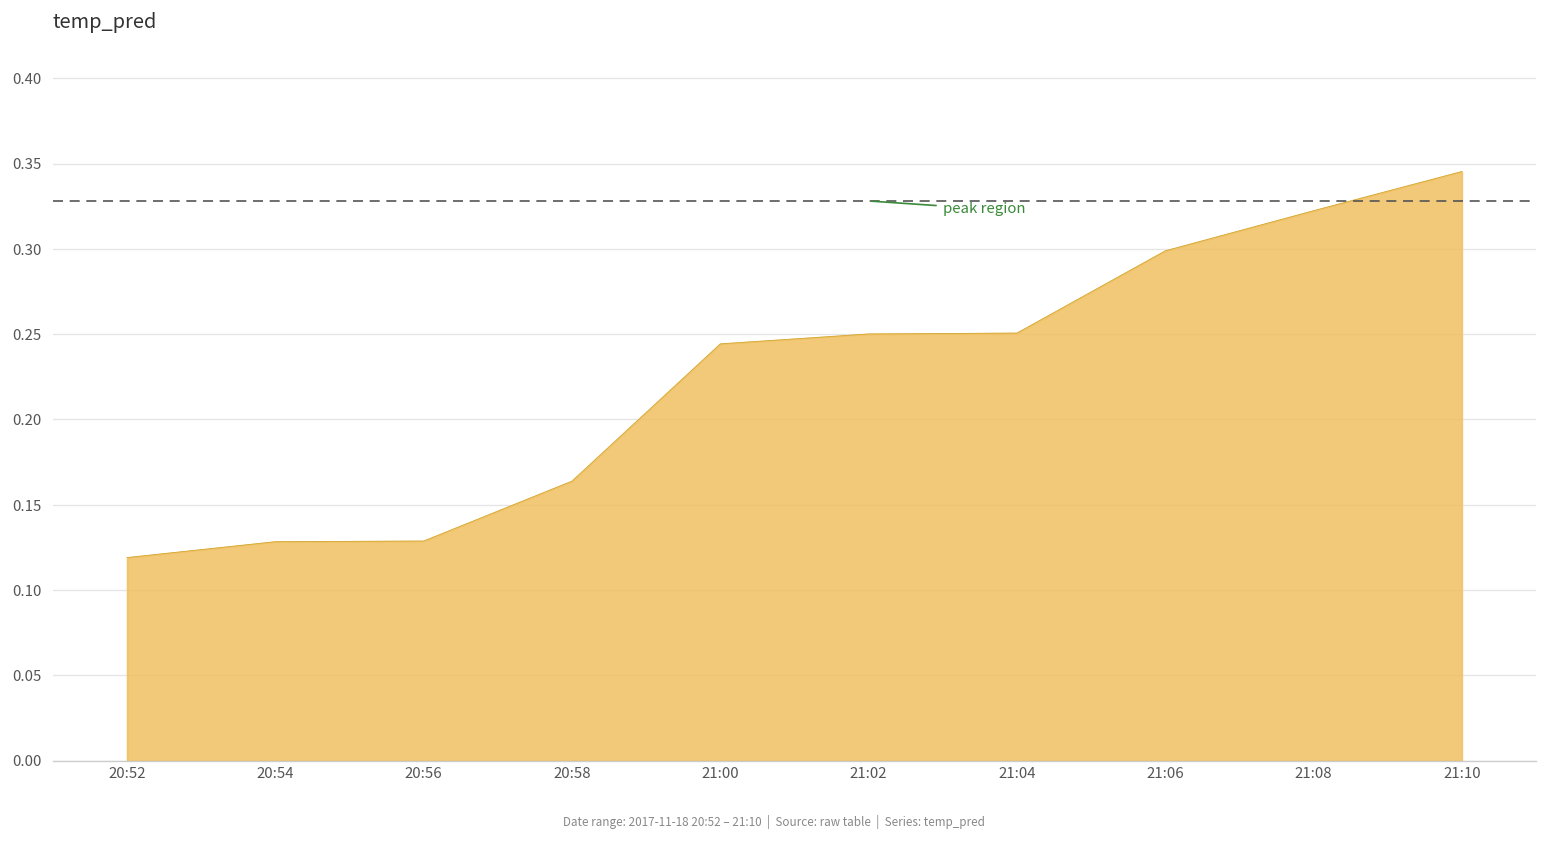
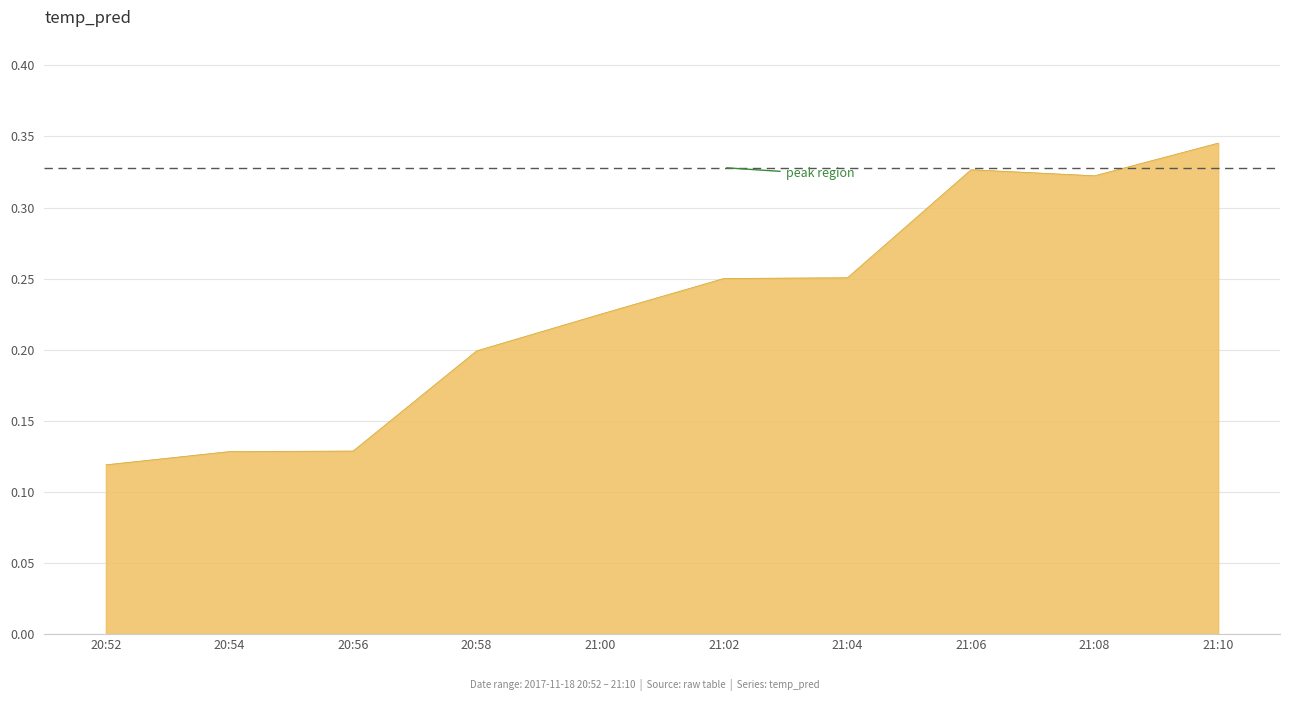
20:58: 0.164 -> 0.199
21:00: 0.244 -> 0.225
21:06: 0.299 -> 0.327
